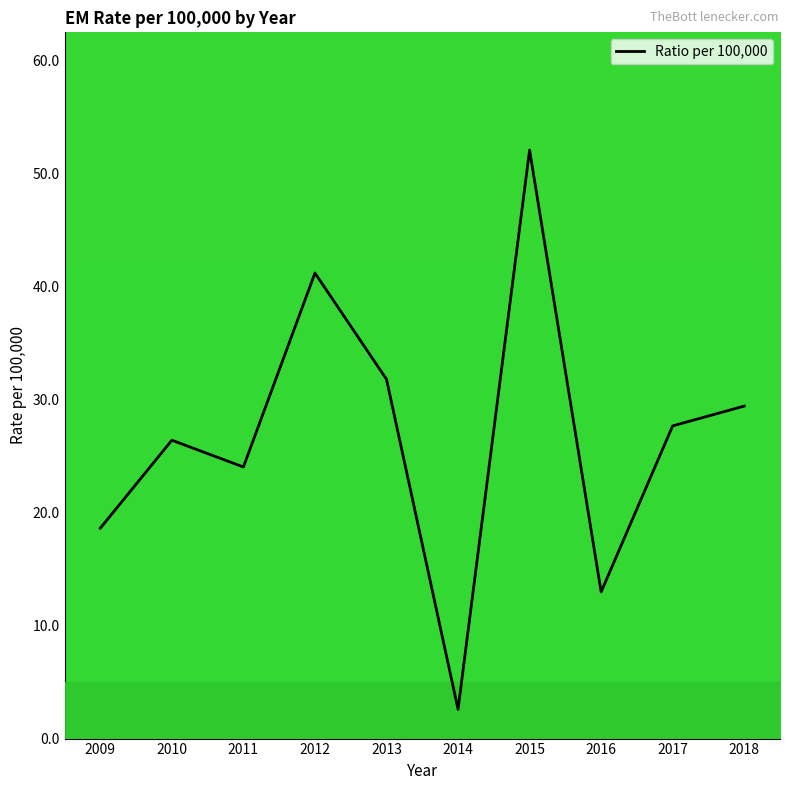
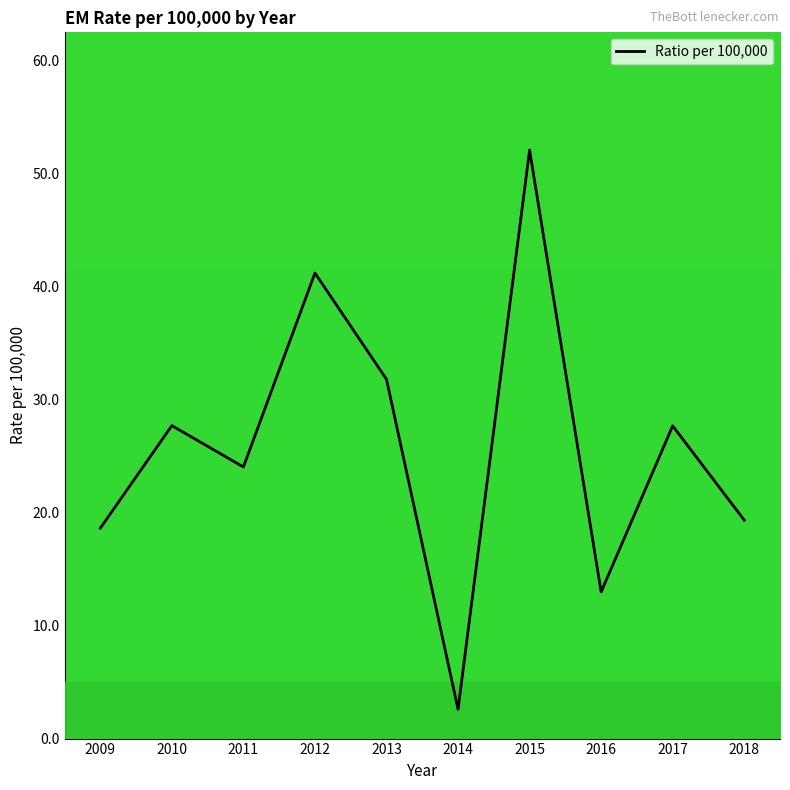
2010: 26.4 -> 27.7
2018: 29.4 -> 19.3
